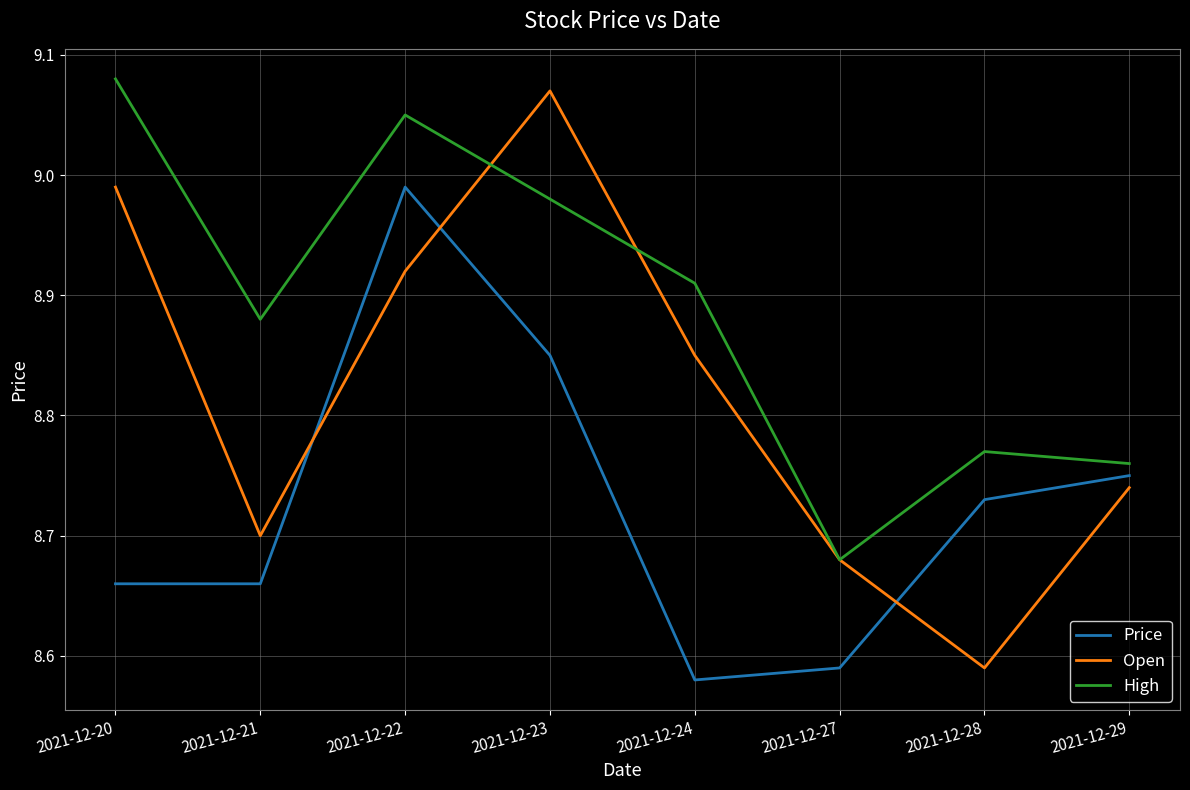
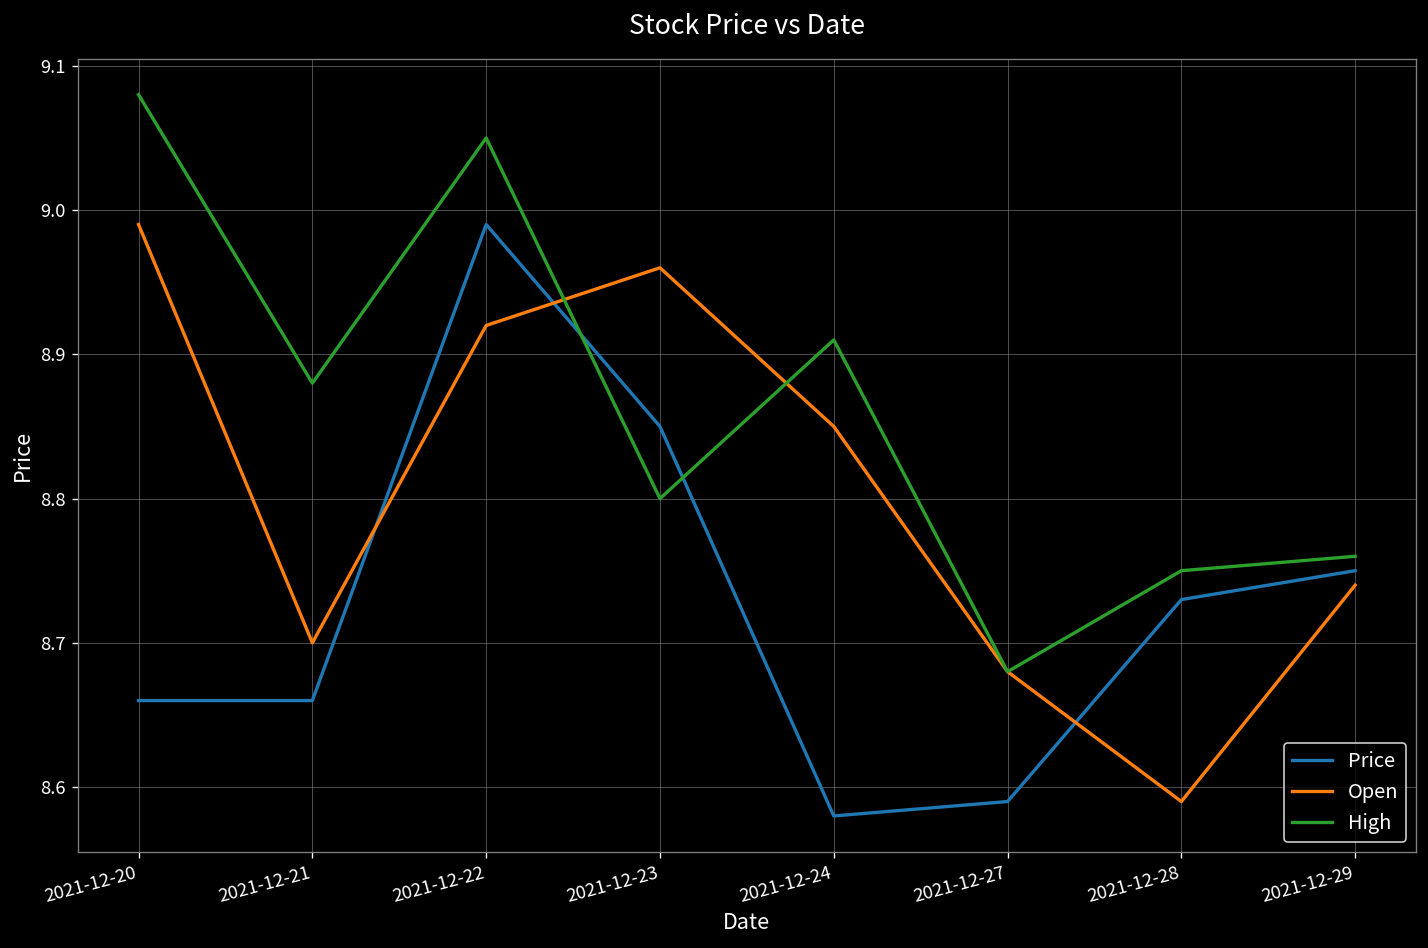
Open, 2021-12-23: 9.07 -> 8.96
High, 2021-12-23: 8.98 -> 8.80
High, 2021-12-28: 8.77 -> 8.75
